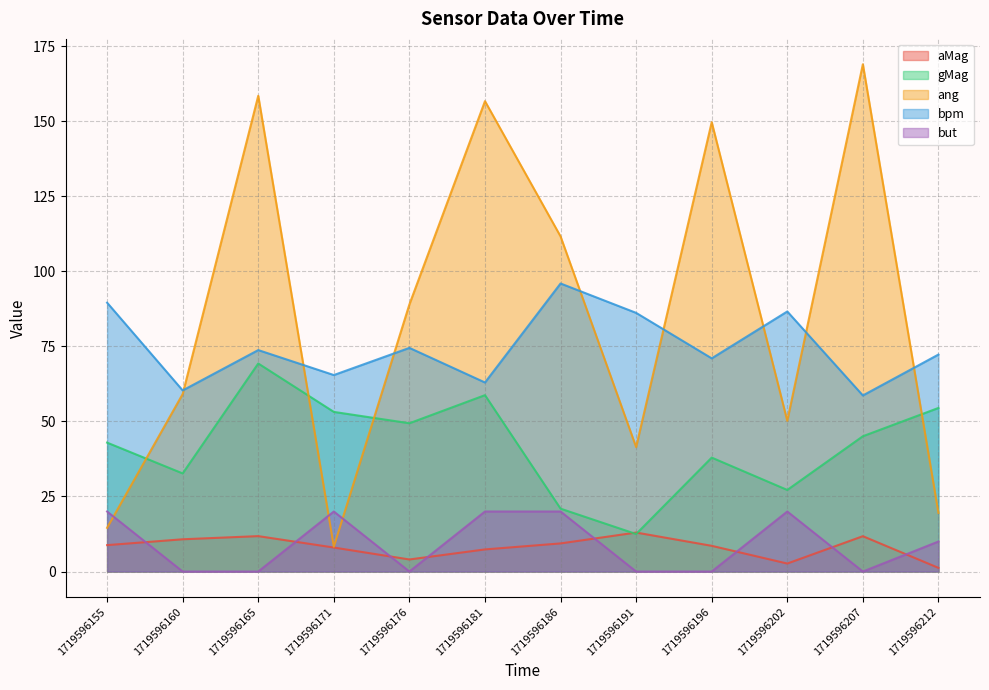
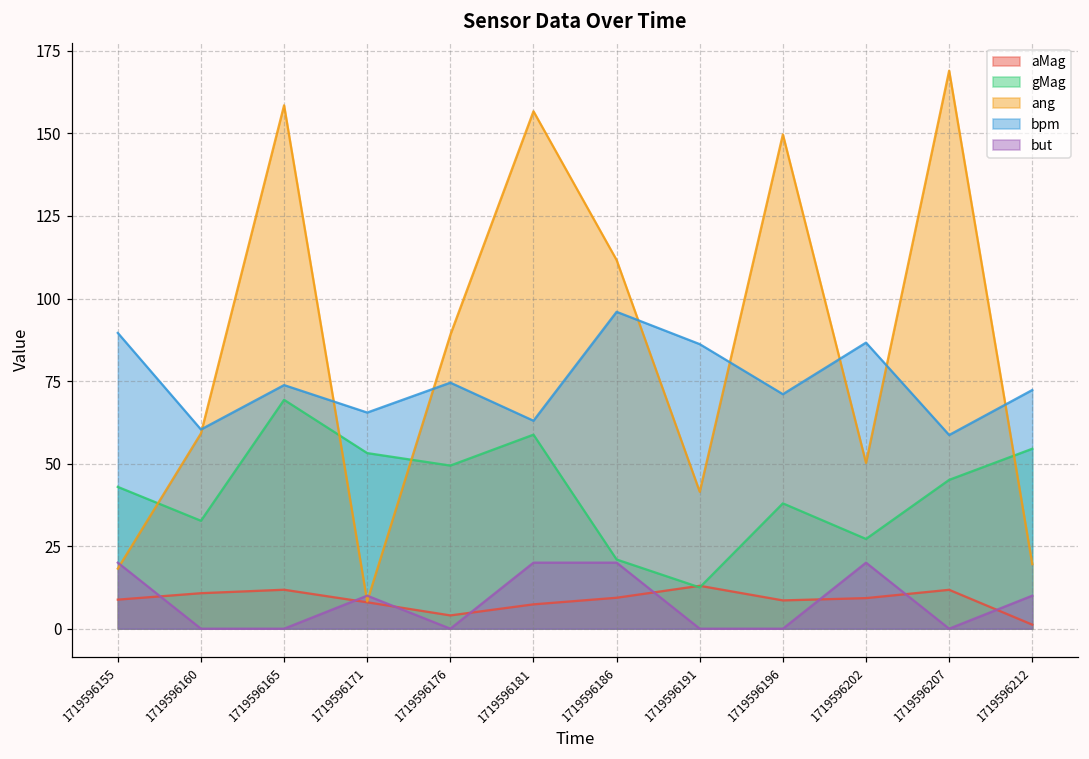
ang, 1719596155: 15 -> 18
but, 1719596171: 20 -> 10
aMag, 1719596202: 3 -> 9
